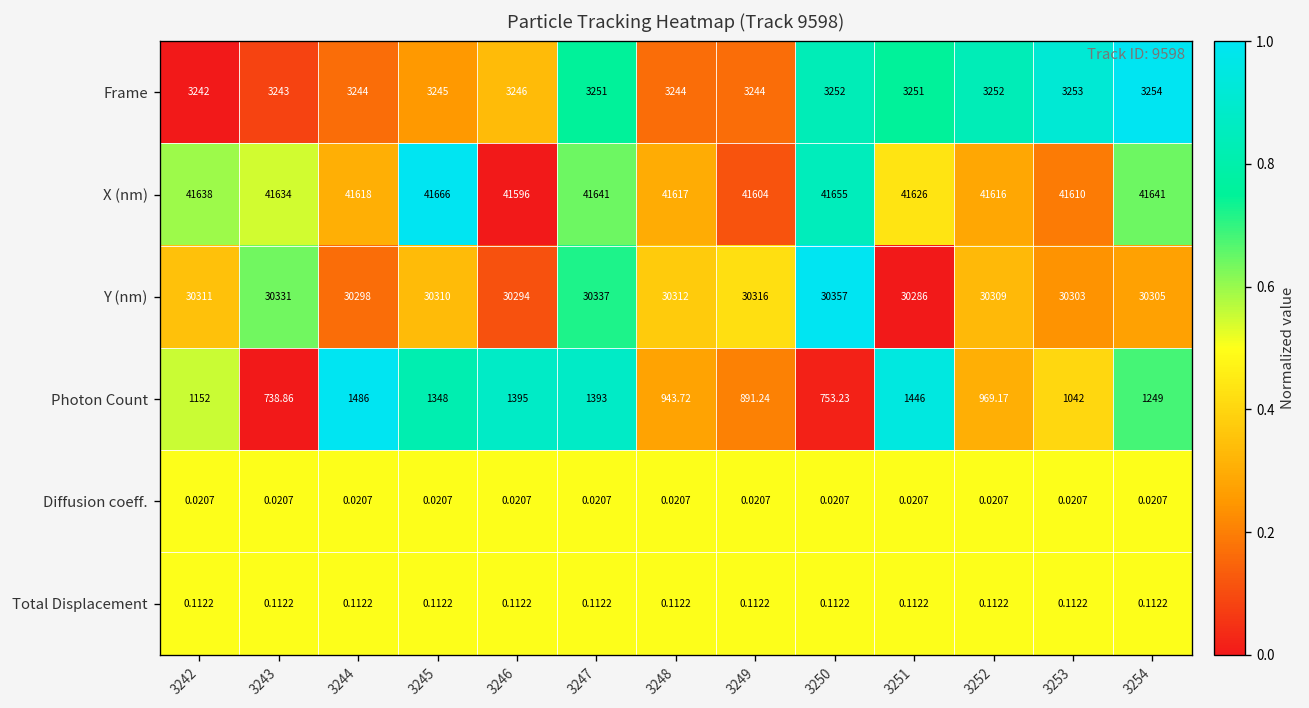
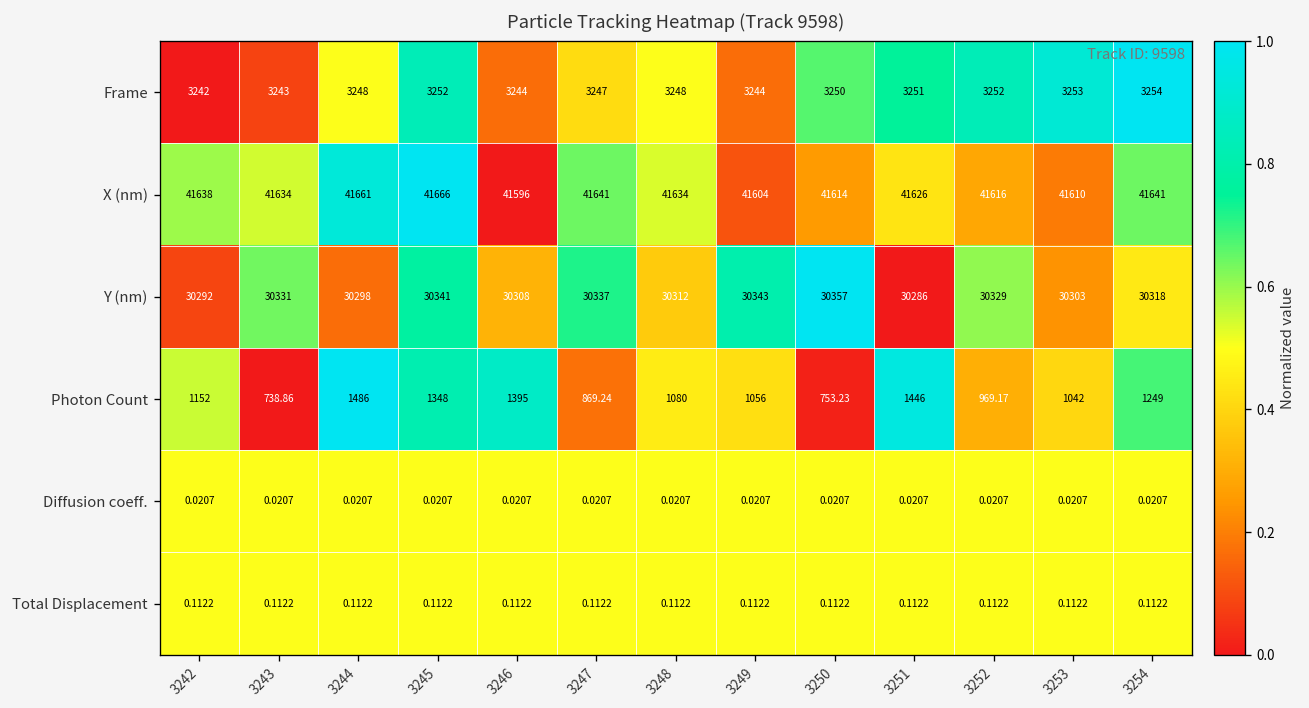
Frame, 3244: 3244 -> 3248
Frame, 3245: 3245 -> 3252
Frame, 3246: 3246 -> 3244
Frame, 3247: 3251 -> 3247
Frame, 3248: 3244 -> 3248
Frame, 3250: 3252 -> 3250
X (nm), 3244: 41618 -> 41661
X (nm), 3248: 41617 -> 41634
X (nm), 3250: 41655 -> 41614
Y (nm), 3242: 30311 -> 30292
Y (nm), 3245: 30310 -> 30341
Y (nm), 3246: 30294 -> 30308
Y (nm), 3249: 30316 -> 30343
Y (nm), 3252: 30309 -> 30329
Y (nm), 3254: 30305 -> 30318
Photon Count, 3247: 1393 -> 869.24
Photon Count, 3248: 943.72 -> 1080
Photon Count, 3249: 891.24 -> 1056
